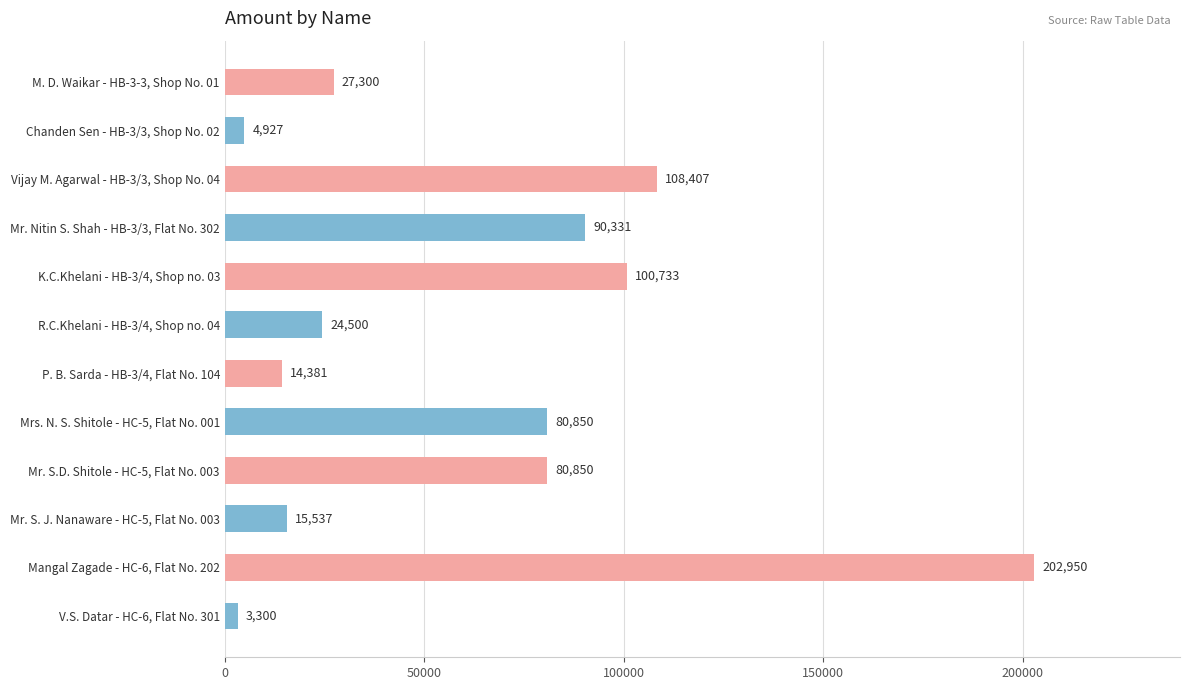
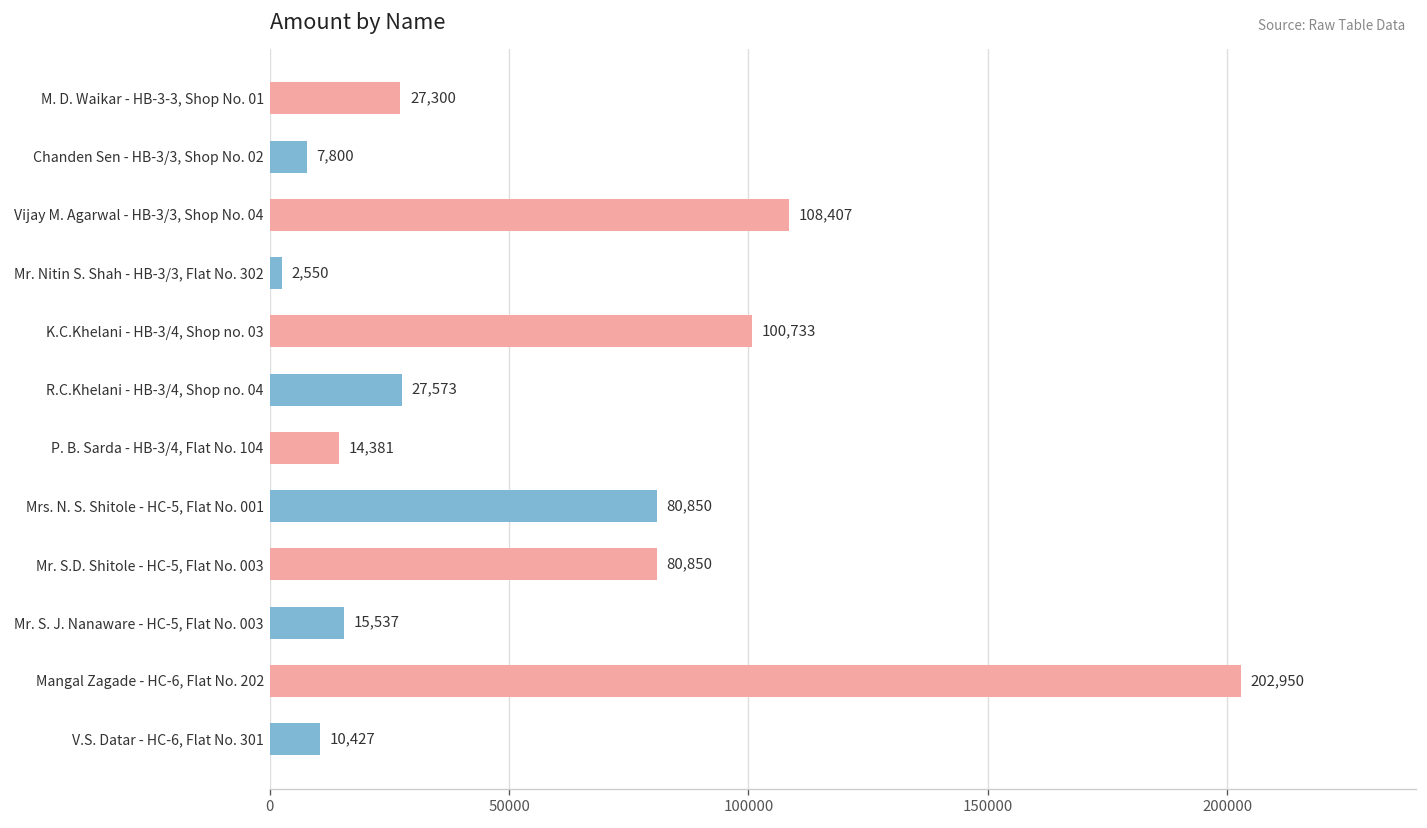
Chanden Sen - HB-3/3, Shop No. 02: 4,927 -> 7,800
Mr. Nitin S. Shah - HB-3/3, Flat No. 302: 90,331 -> 2,550
R.C.Khelani - HB-3/4, Shop no. 04: 24,500 -> 27,573
V.S. Datar - HC-6, Flat No. 301: 3,300 -> 10,427
